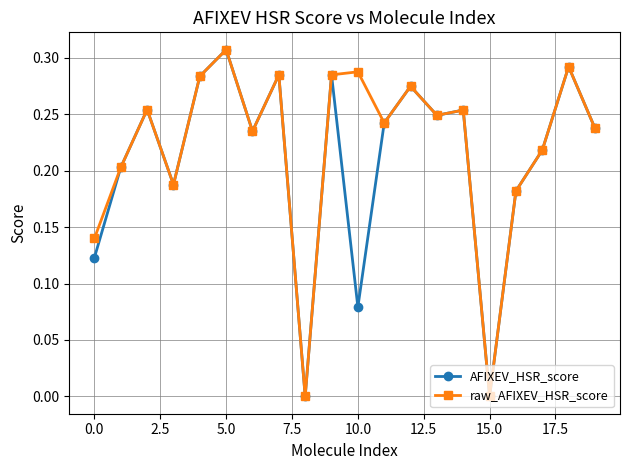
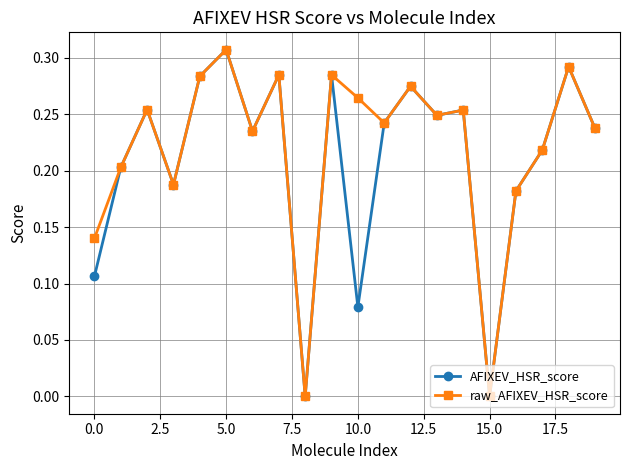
AFIXEV_HSR_score, 0.0: 0.123 -> 0.106
raw_AFIXEV_HSR_score, 10.0: 0.288 -> 0.264
